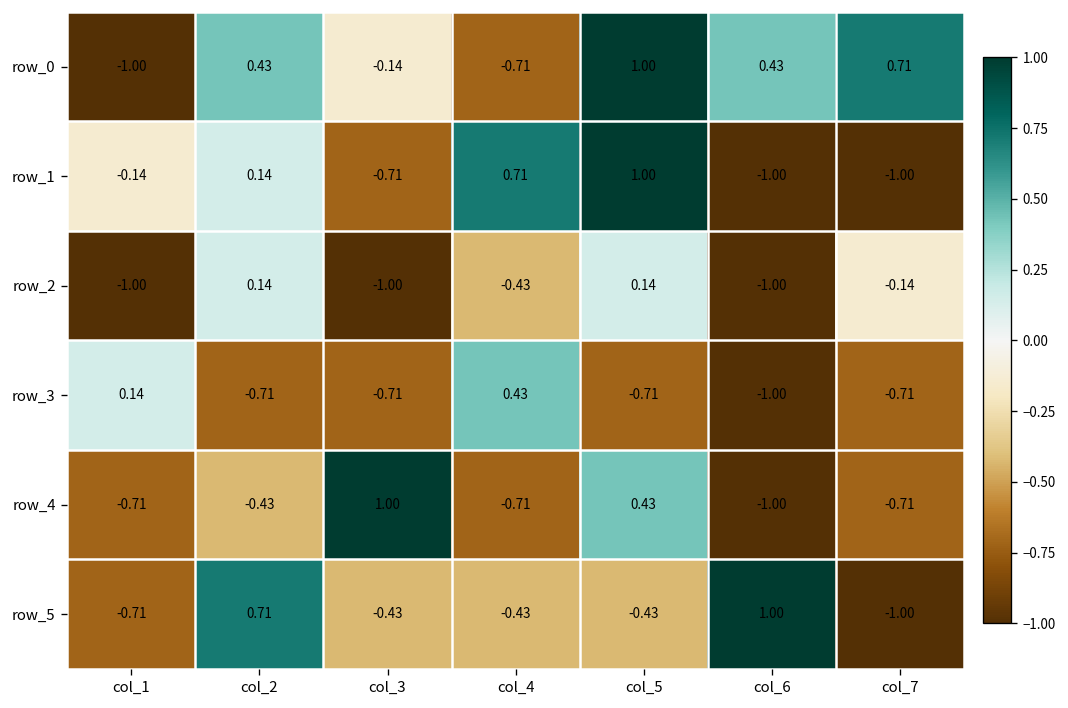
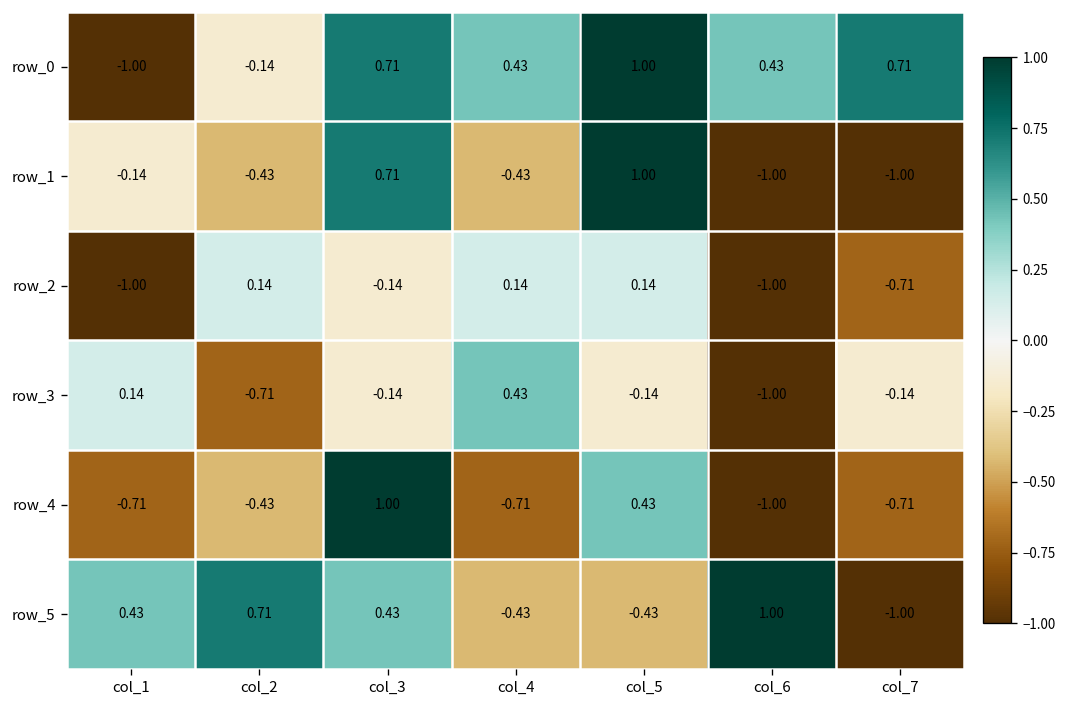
row_0, col_2: 0.43 -> -0.14
row_0, col_3: -0.14 -> 0.71
row_0, col_4: -0.71 -> 0.43
row_1, col_2: 0.14 -> -0.43
row_1, col_3: -0.71 -> 0.71
row_1, col_4: 0.71 -> -0.43
row_2, col_3: -1.00 -> -0.14
row_2, col_4: -0.43 -> 0.14
row_2, col_7: -0.14 -> -0.71
row_3, col_3: -0.71 -> -0.14
row_3, col_5: -0.71 -> -0.14
row_3, col_7: -0.71 -> -0.14
row_5, col_1: -0.71 -> 0.43
row_5, col_3: -0.43 -> 0.43
